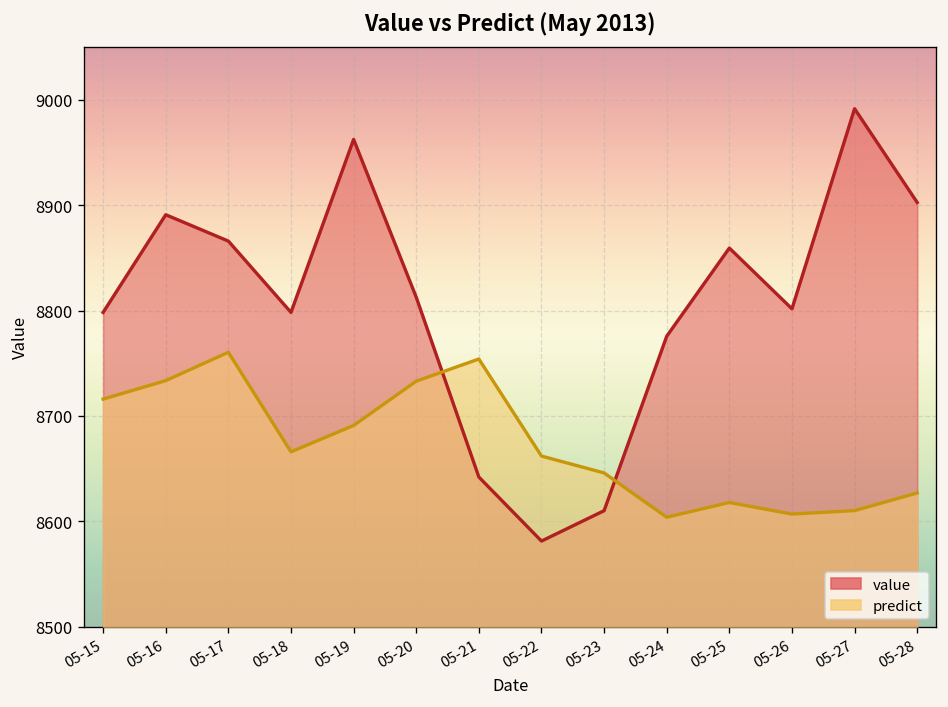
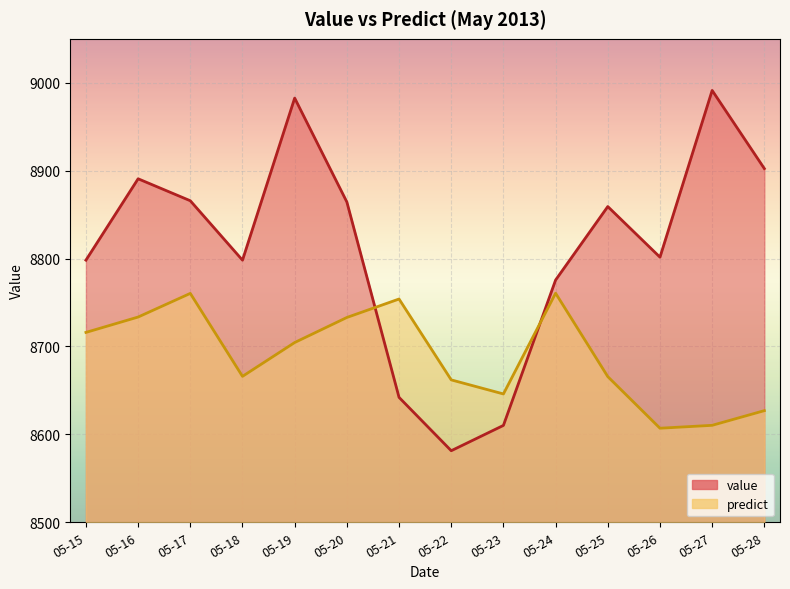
value, 05-19: 8960 -> 8980
predict, 05-19: 8690 -> 8700
value, 05-20: 8810 -> 8860
predict, 05-24: 8600 -> 8760
predict, 05-25: 8620 -> 8670
